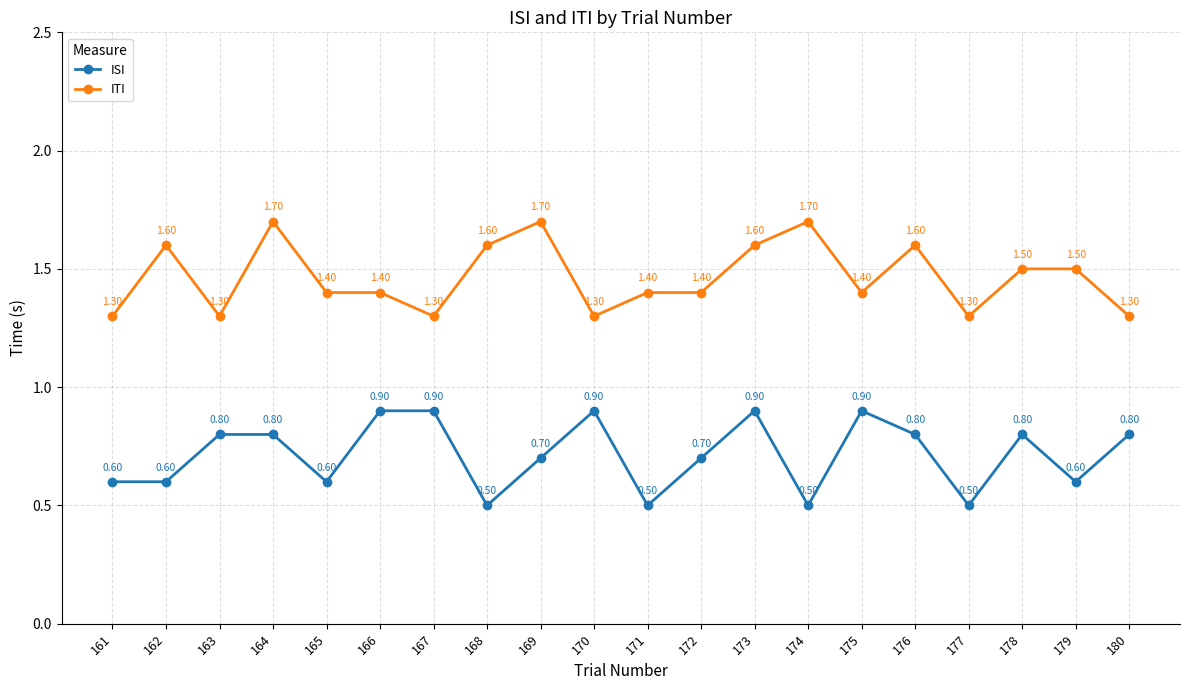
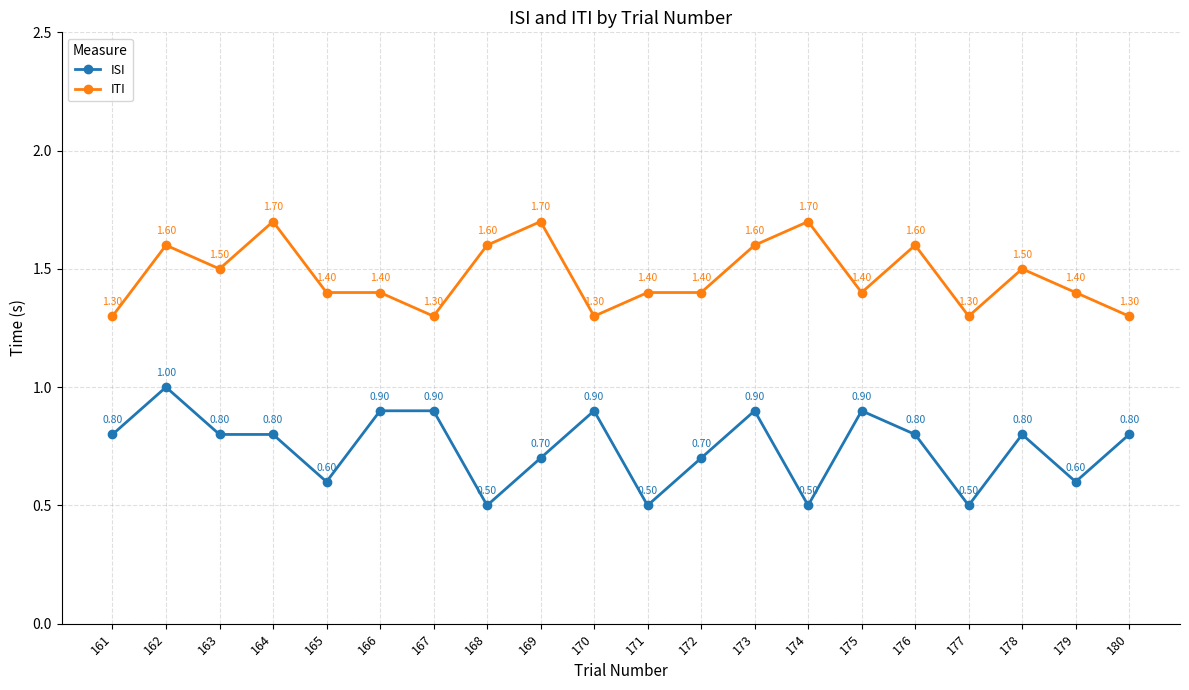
ISI, 161: 0.60 -> 0.80
ISI, 162: 0.60 -> 1.00
ITI, 163: 1.30 -> 1.50
ITI, 179: 1.50 -> 1.40
